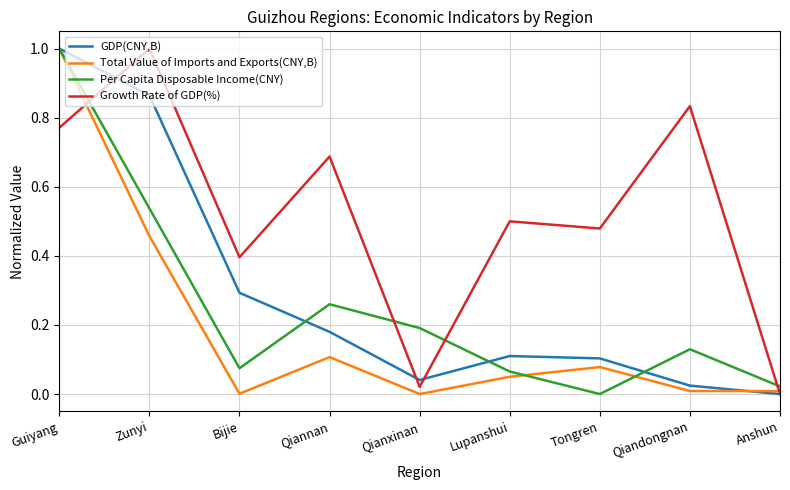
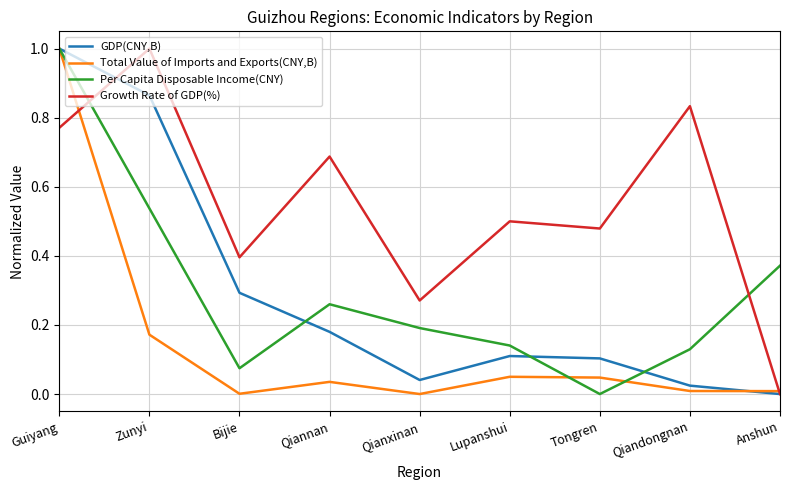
Total Value of Imports and Exports(CNY,B), Zunyi: 0.46 -> 0.17
Total Value of Imports and Exports(CNY,B), Qiannan: 0.11 -> 0.04
Growth Rate of GDP(%), Qianxinan: 0.02 -> 0.27
Per Capita Disposable Income(CNY), Lupanshui: 0.07 -> 0.14
Total Value of Imports and Exports(CNY,B), Tongren: 0.08 -> 0.05
Per Capita Disposable Income(CNY), Anshun: 0.02 -> 0.37
